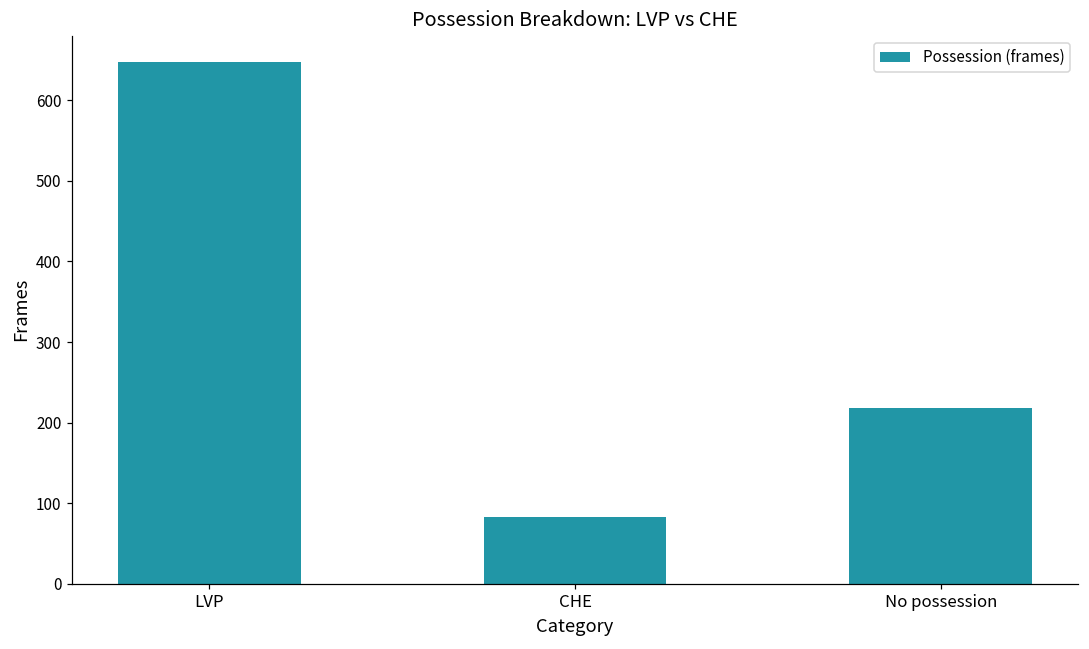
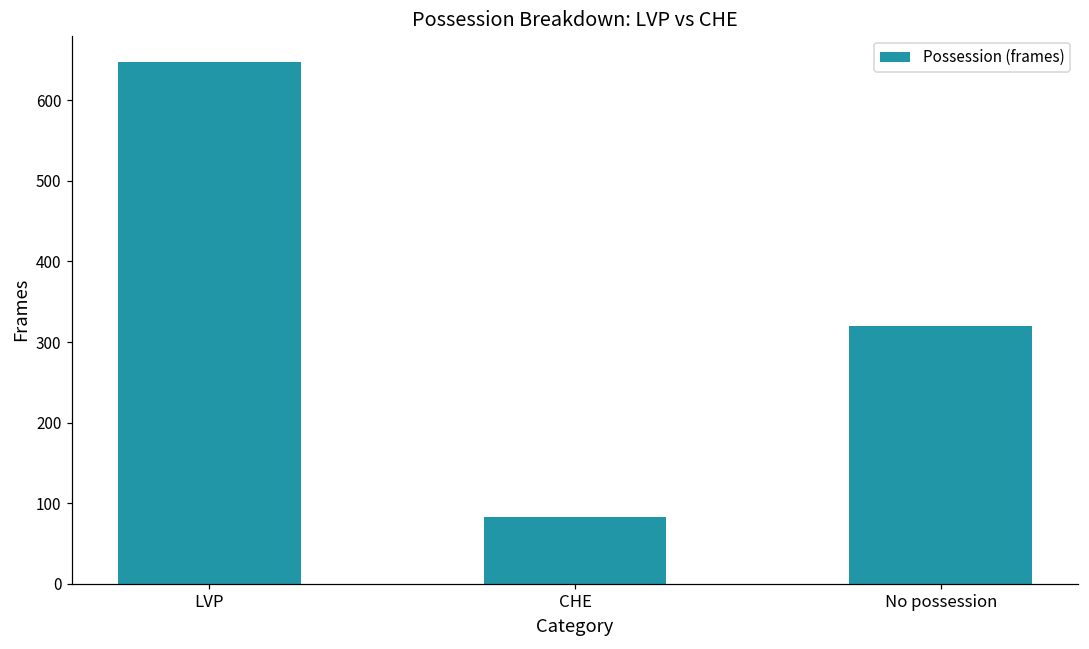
No possession: 220 -> 320
